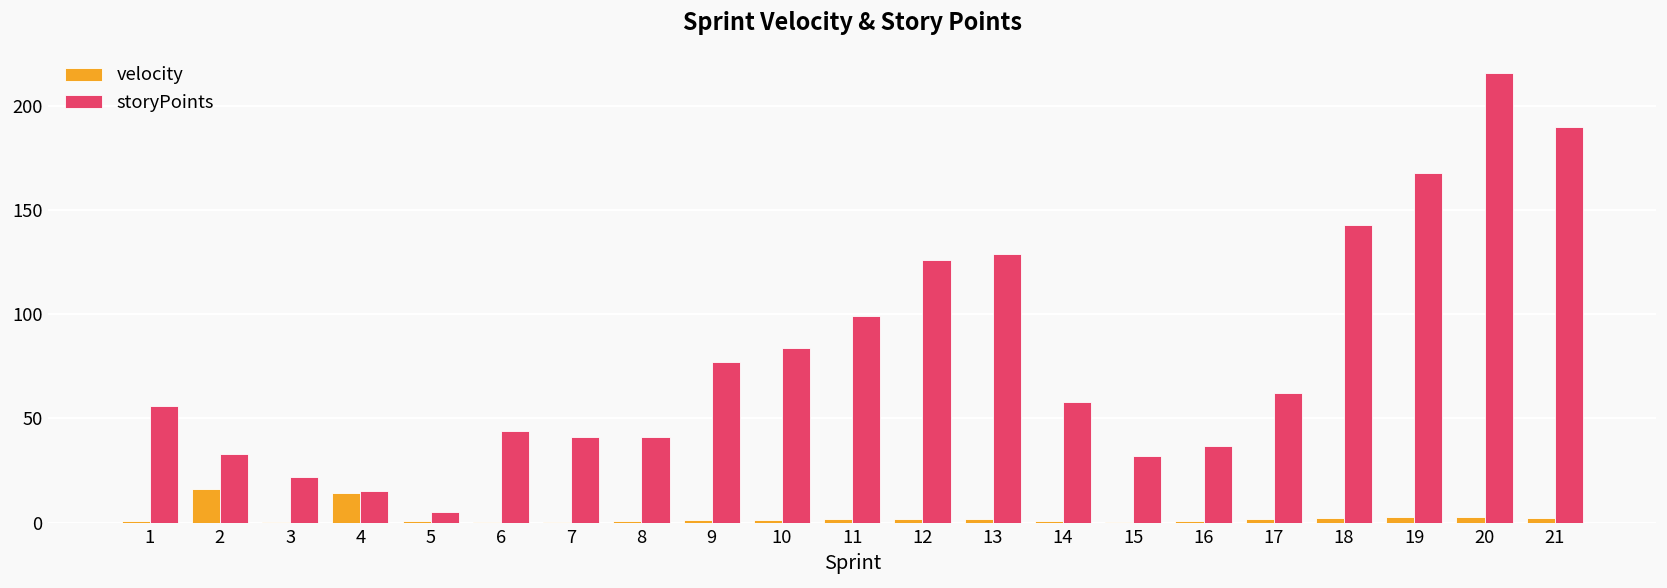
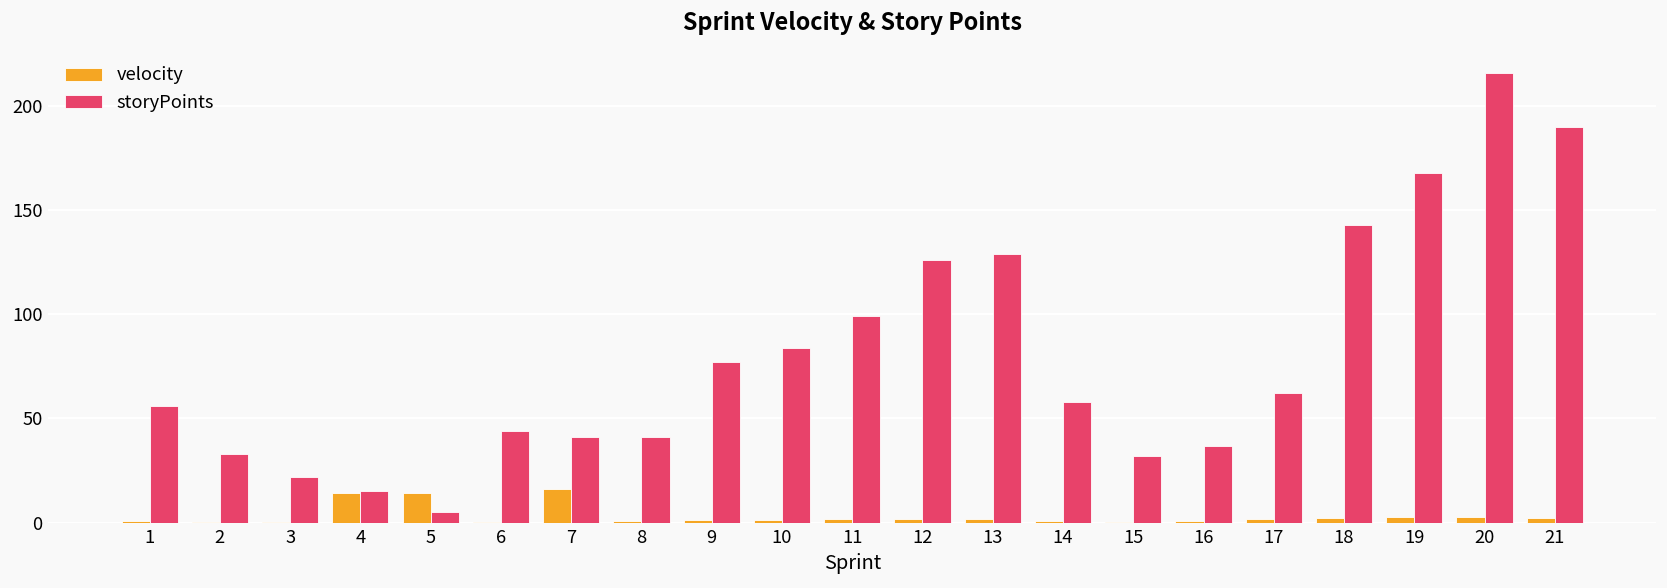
velocity, 2: 16 -> 0
velocity, 5: 1 -> 14
velocity, 7: 1 -> 16
